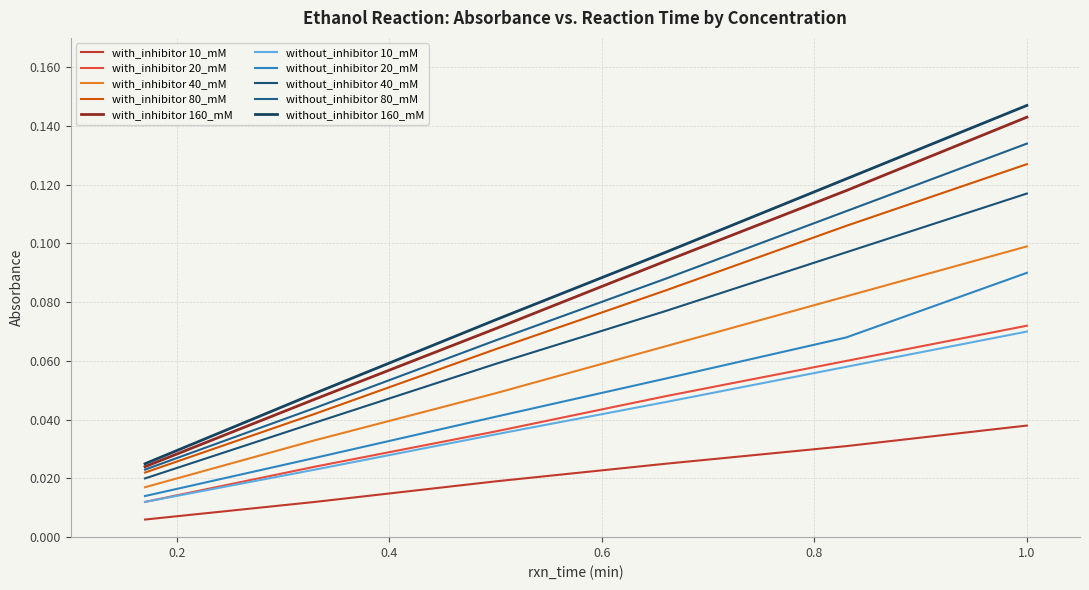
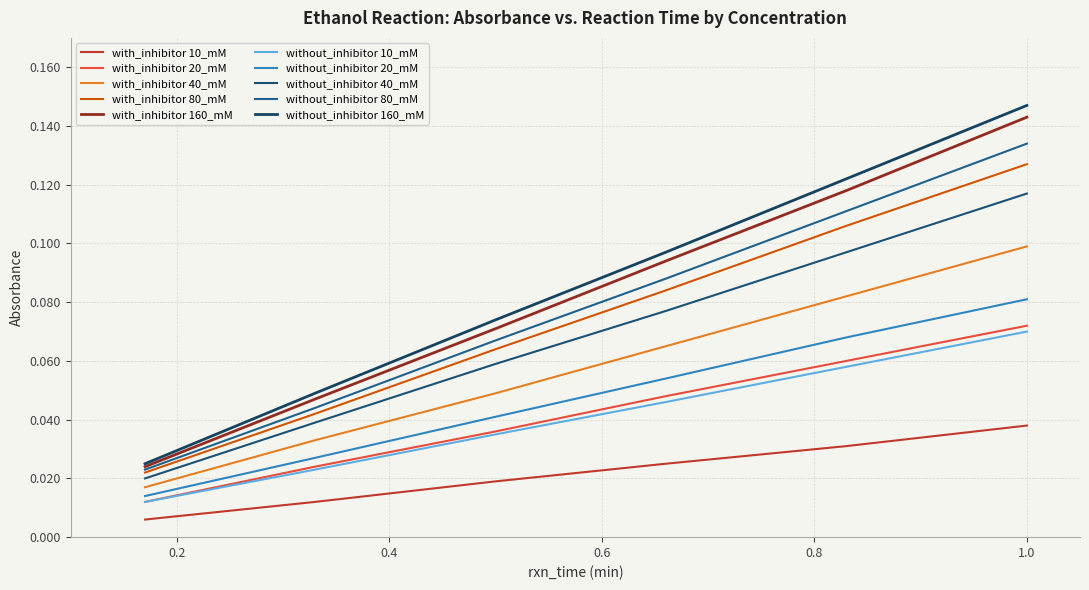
without_inhibitor 20_mM, 1.0: 0.090 -> 0.081
